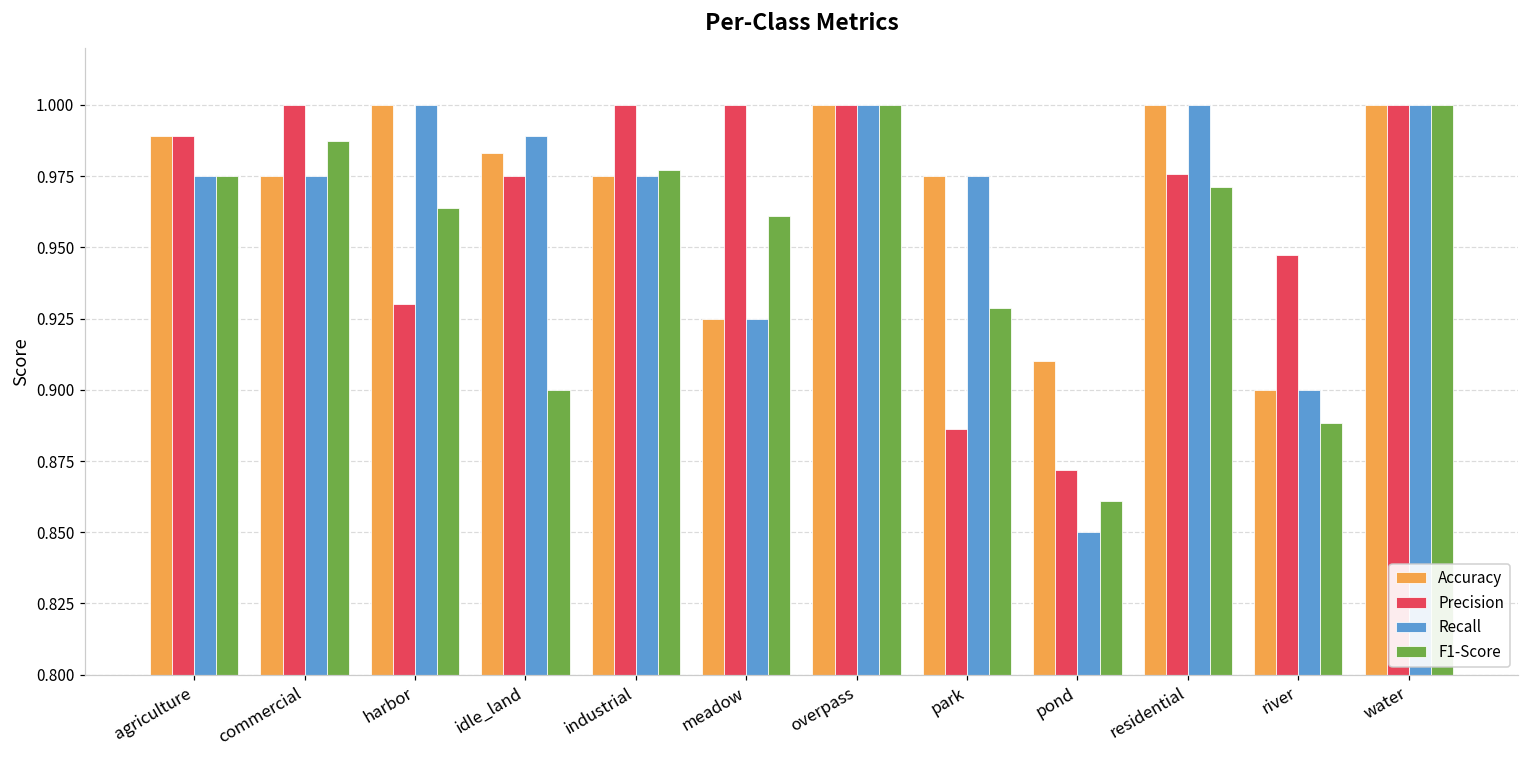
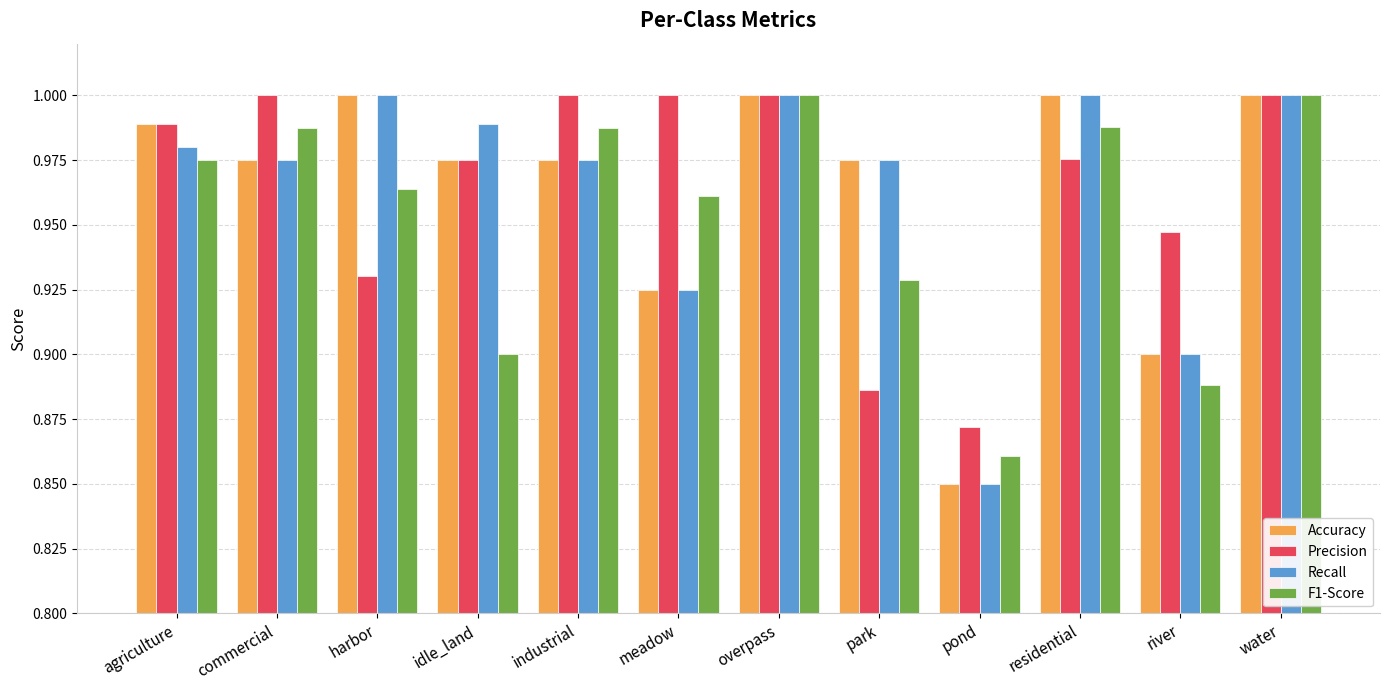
Recall, agriculture: 0.975 -> 0.980
Accuracy, idle_land: 0.983 -> 0.975
F1-Score, industrial: 0.977 -> 0.987
Accuracy, pond: 0.91 -> 0.85
F1-Score, residential: 0.971 -> 0.988
